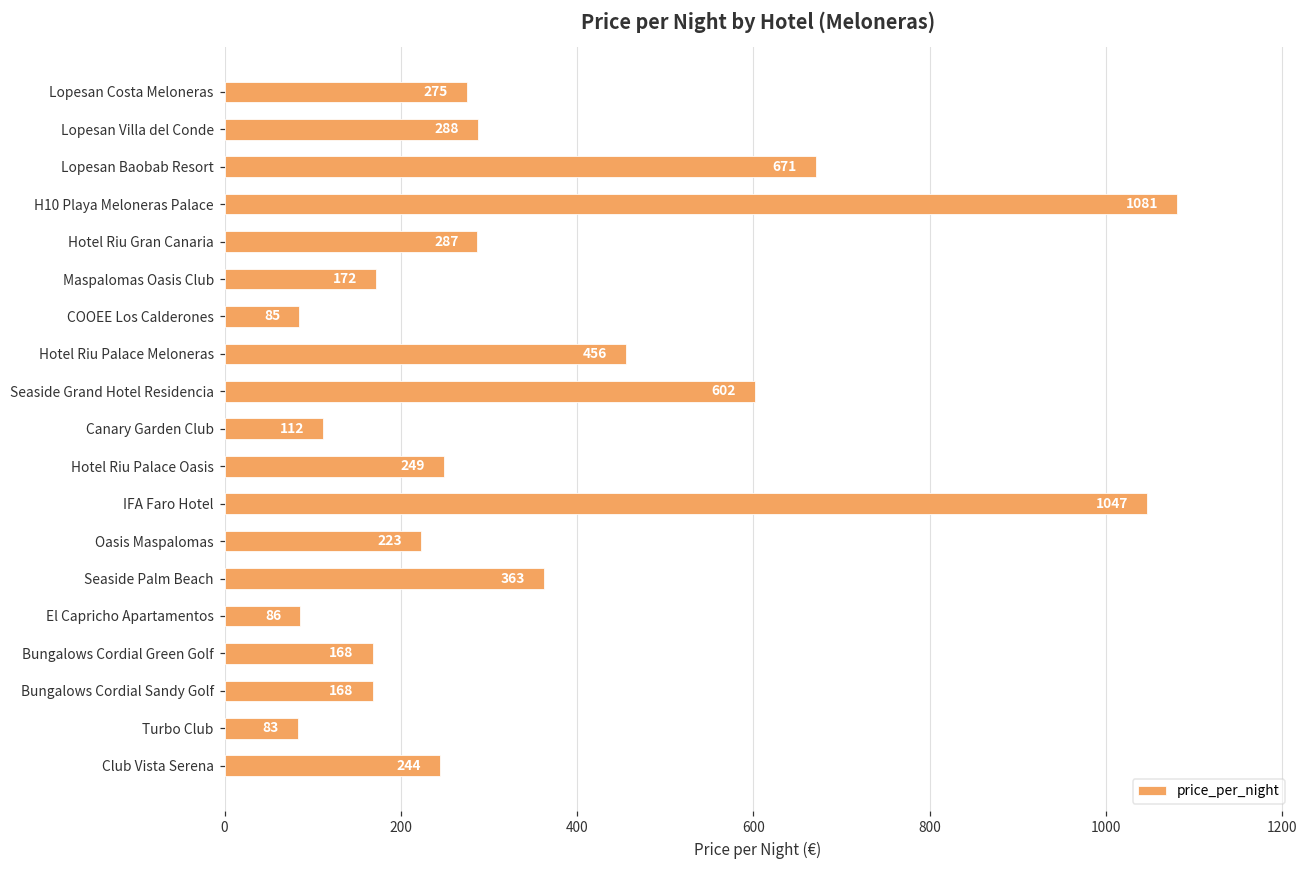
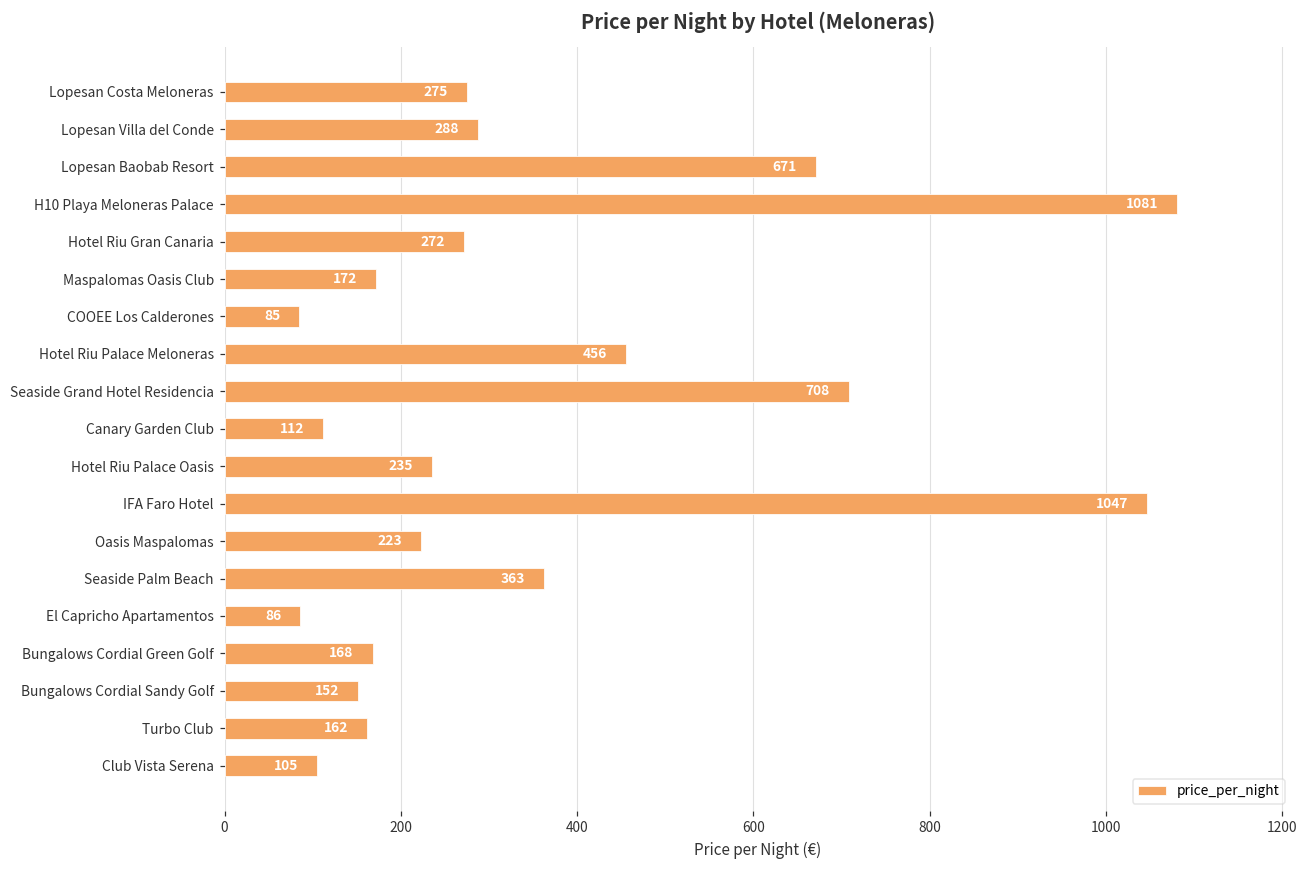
Hotel Riu Gran Canaria: 287 -> 272
Seaside Grand Hotel Residencia: 602 -> 708
Hotel Riu Palace Oasis: 249 -> 235
Bungalows Cordial Sandy Golf: 168 -> 152
Turbo Club: 83 -> 162
Club Vista Serena: 244 -> 105
